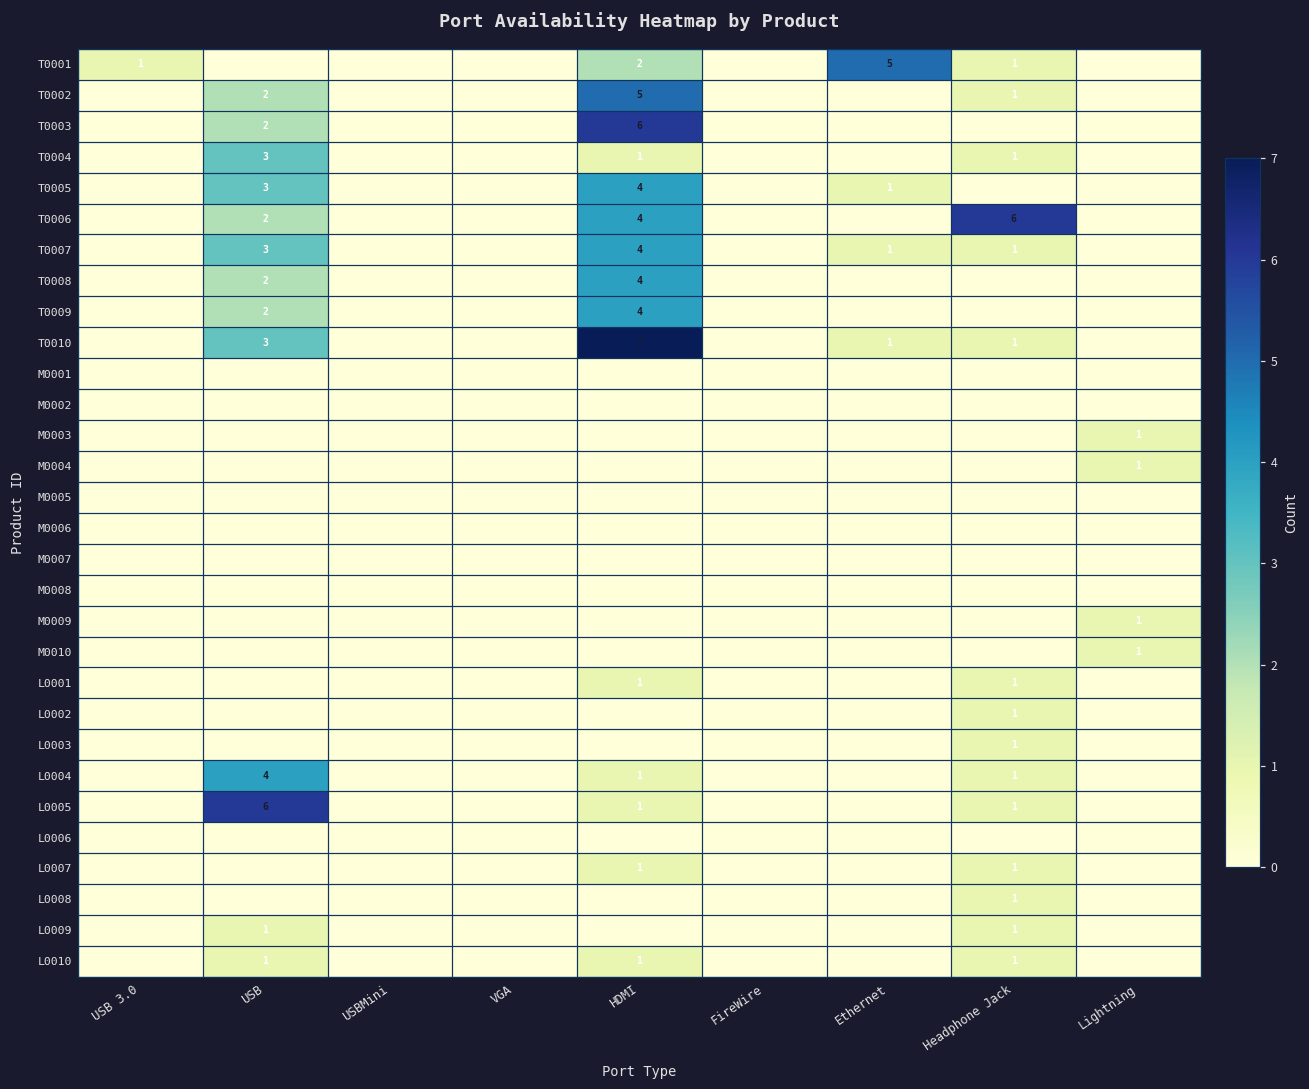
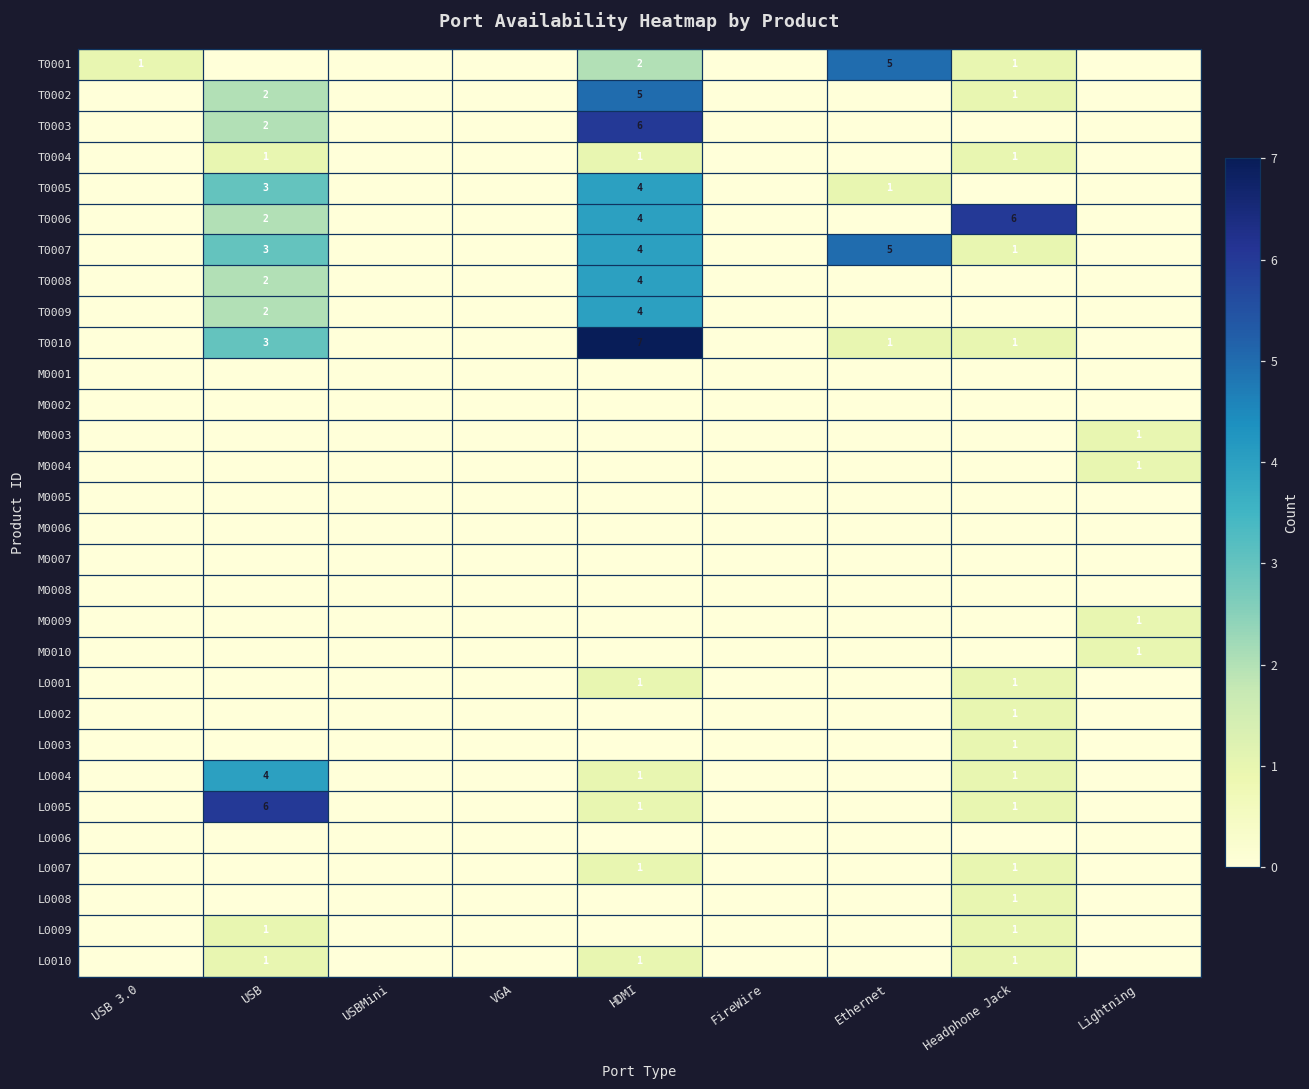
T0004, USB: 3 -> 1
T0007, Ethernet: 1 -> 5
